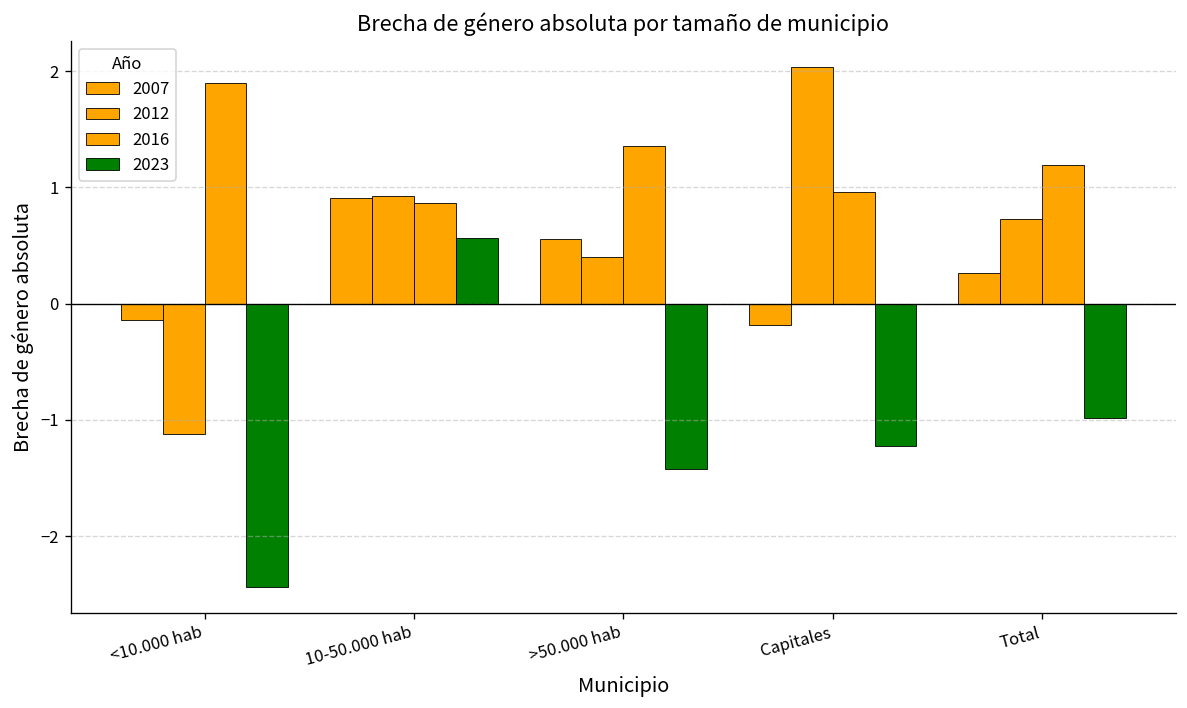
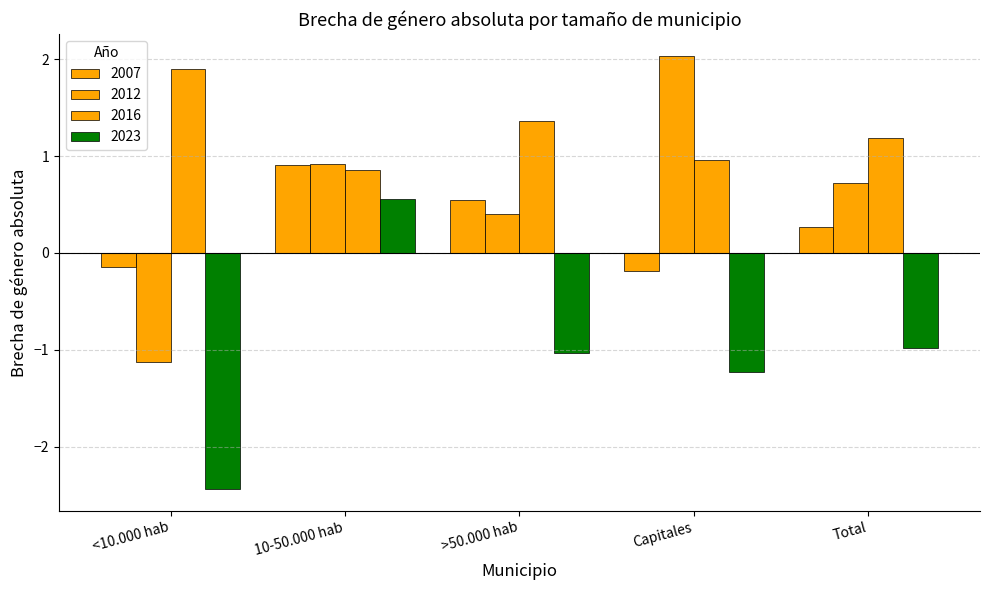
2023, >50.000 hab: -1.4 -> -1.0
